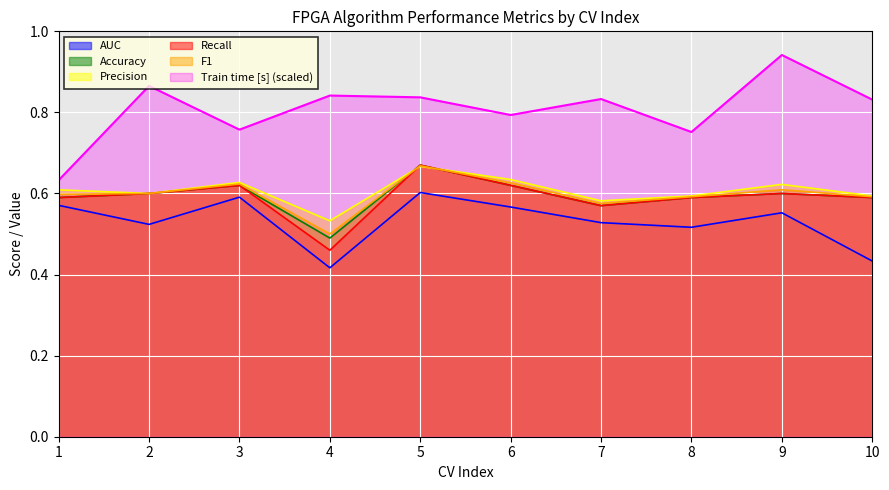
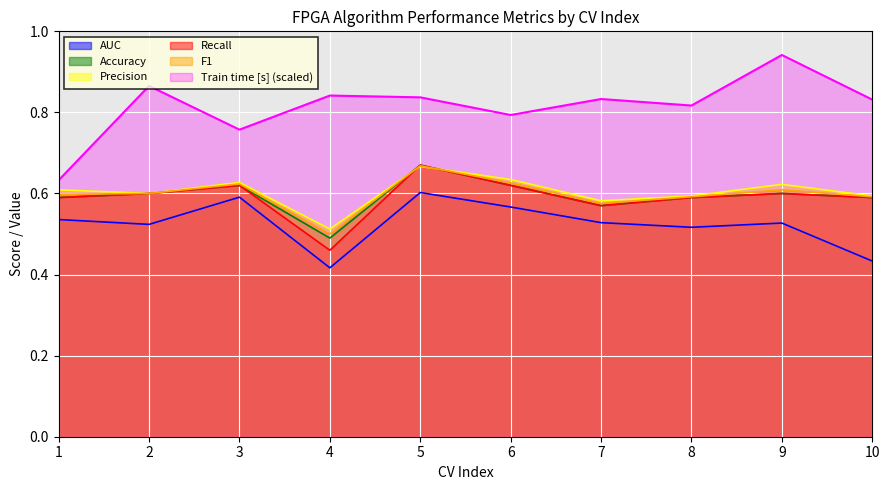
AUC, 1: 0.57 -> 0.54
Precision, 4: 0.53 -> 0.51
Train time [s] (scaled), 8: 0.75 -> 0.82
AUC, 9: 0.55 -> 0.53
